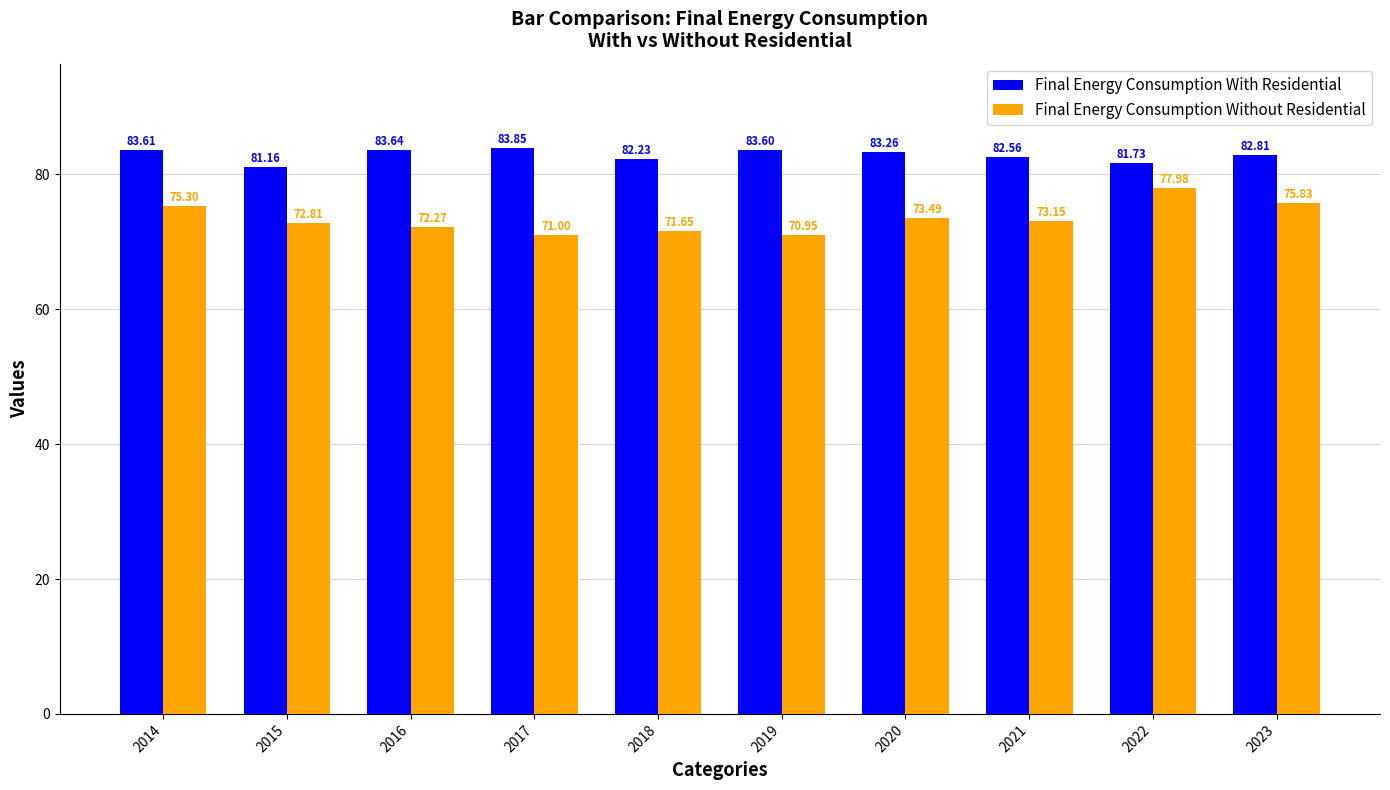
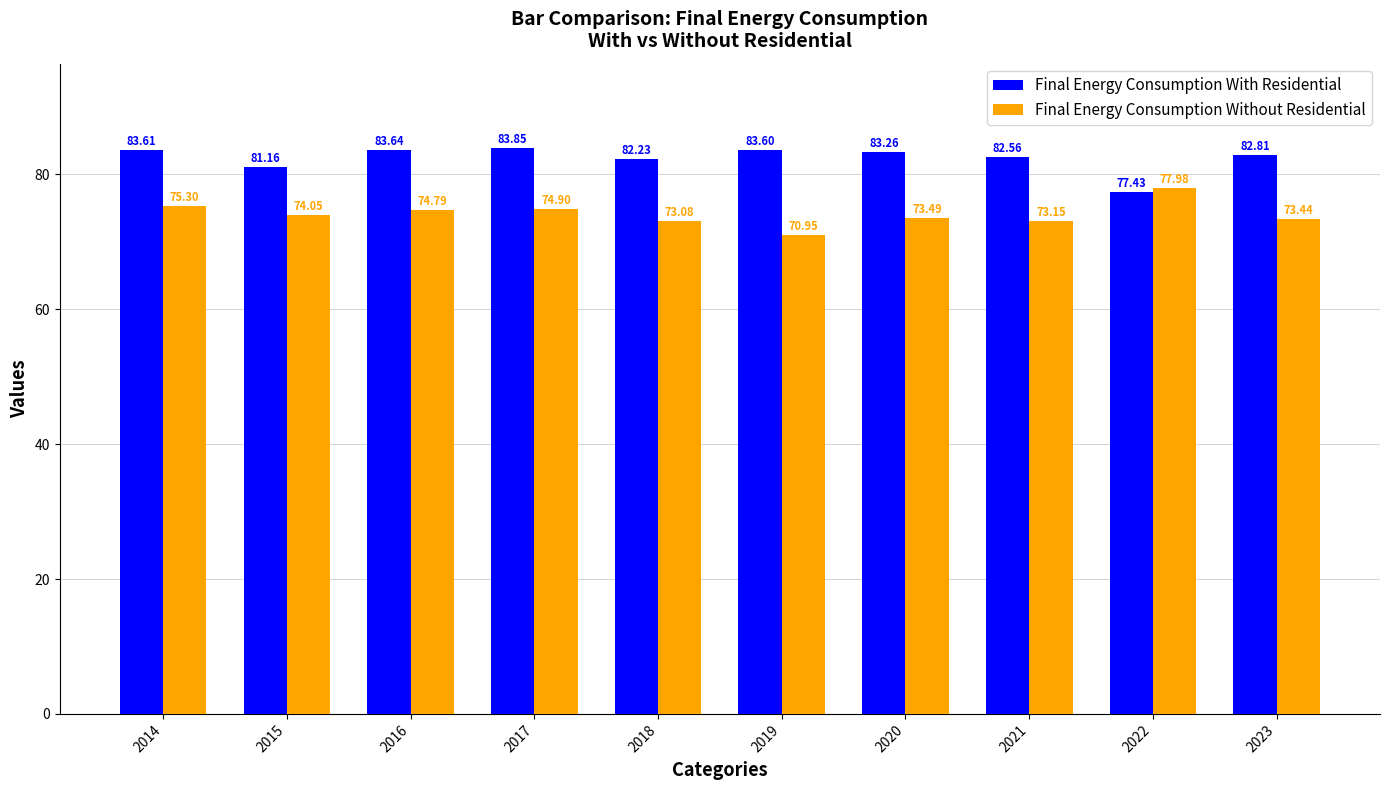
Final Energy Consumption Without Residential, 2015: 72.81 -> 74.05
Final Energy Consumption Without Residential, 2016: 72.27 -> 74.79
Final Energy Consumption Without Residential, 2017: 71.00 -> 74.90
Final Energy Consumption Without Residential, 2018: 71.65 -> 73.08
Final Energy Consumption With Residential, 2022: 81.73 -> 77.43
Final Energy Consumption Without Residential, 2023: 75.83 -> 73.44
